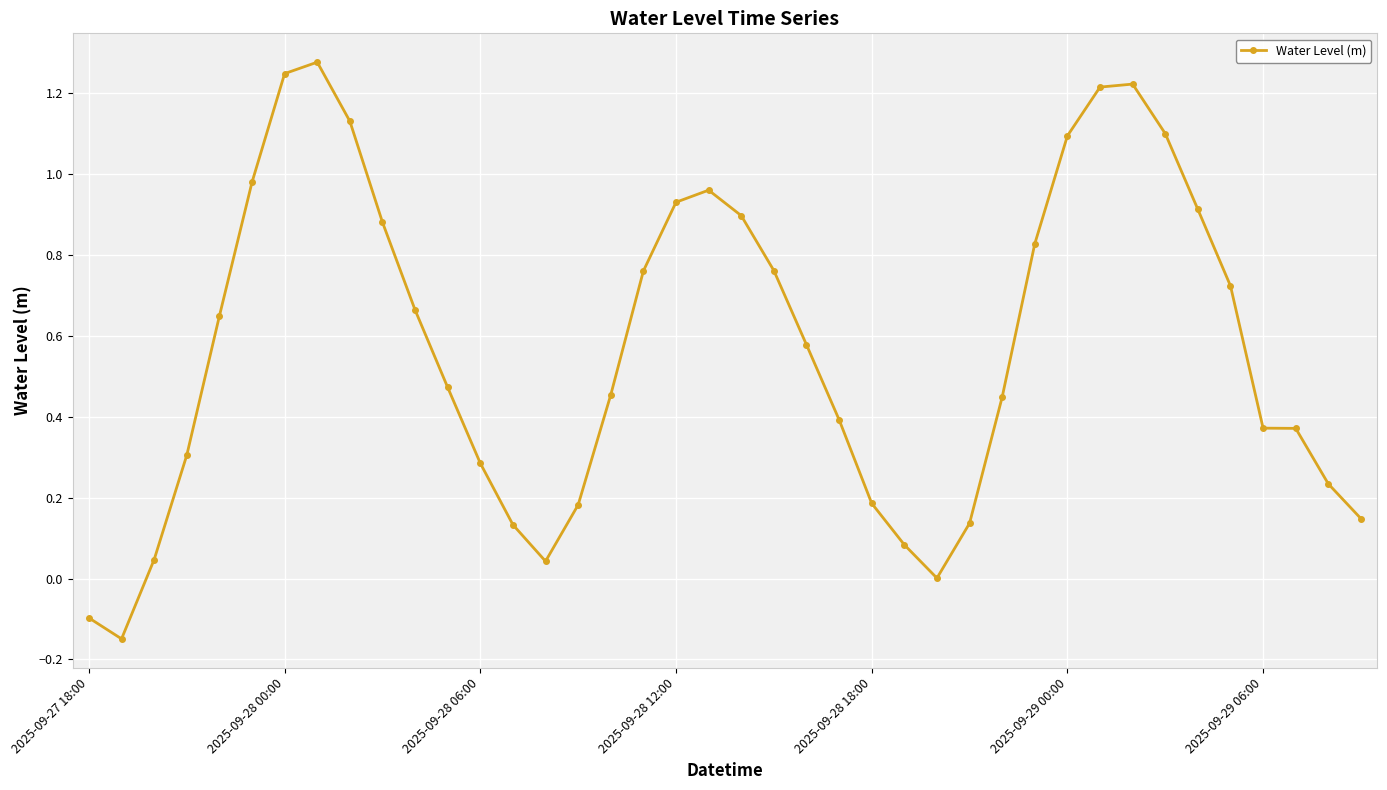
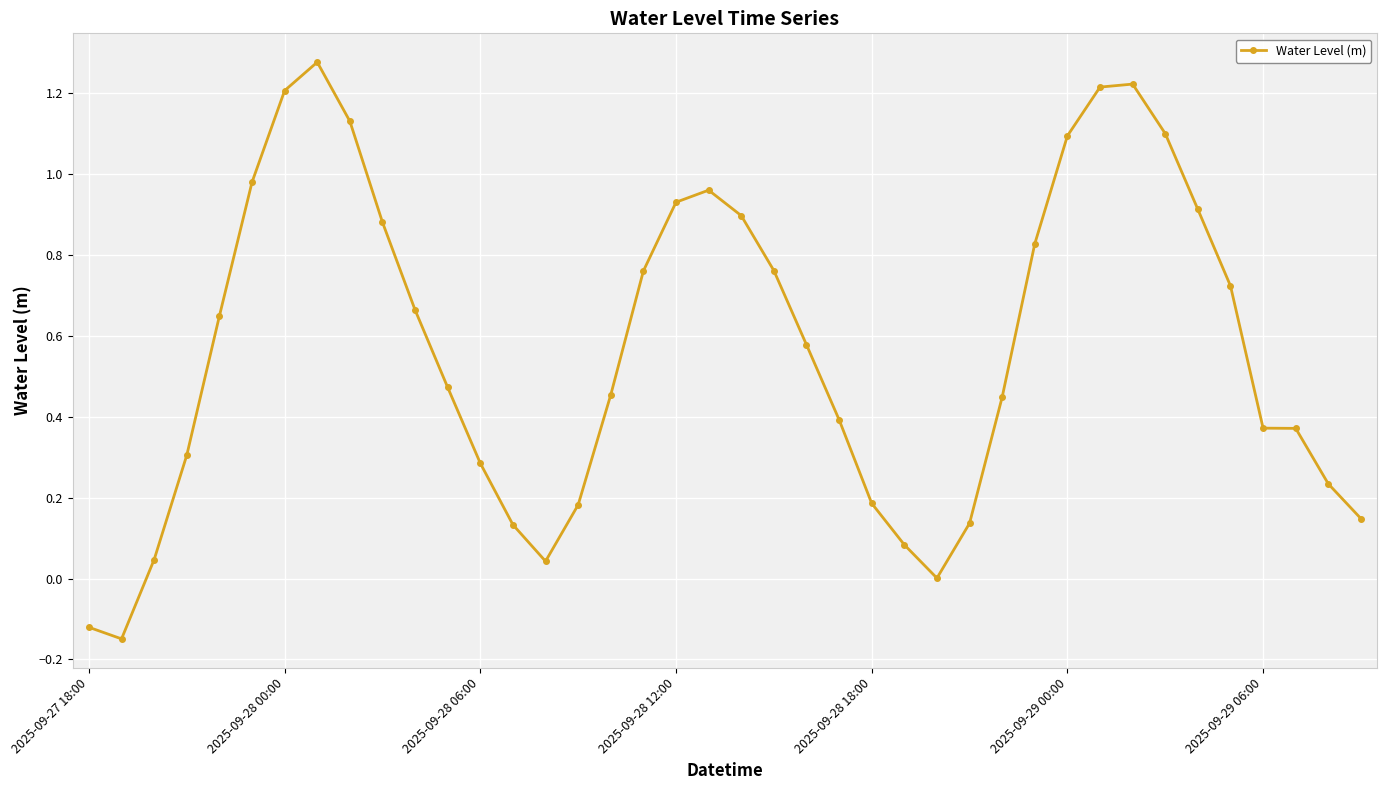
2025-09-27 18:00: -0.10 -> -0.12
2025-09-28 00:00: 1.25 -> 1.21
